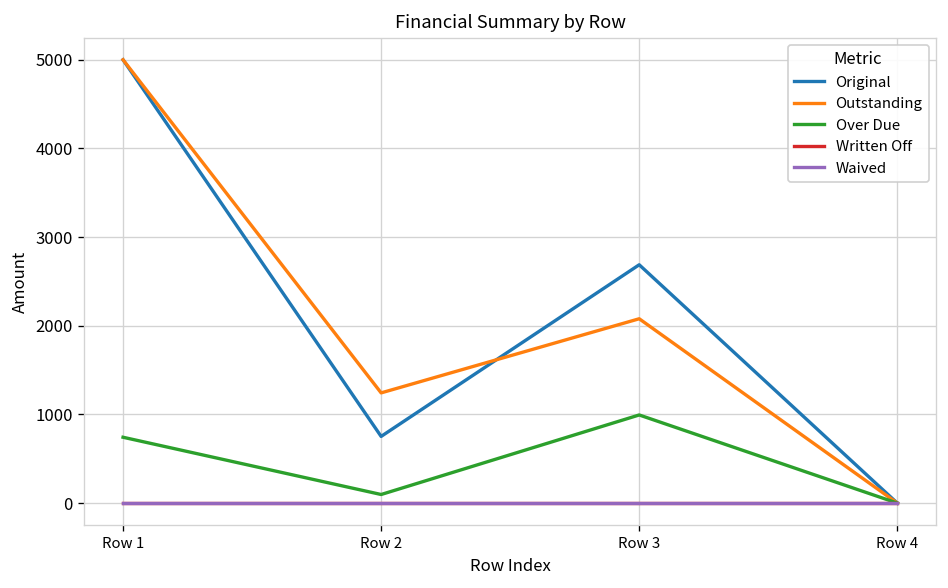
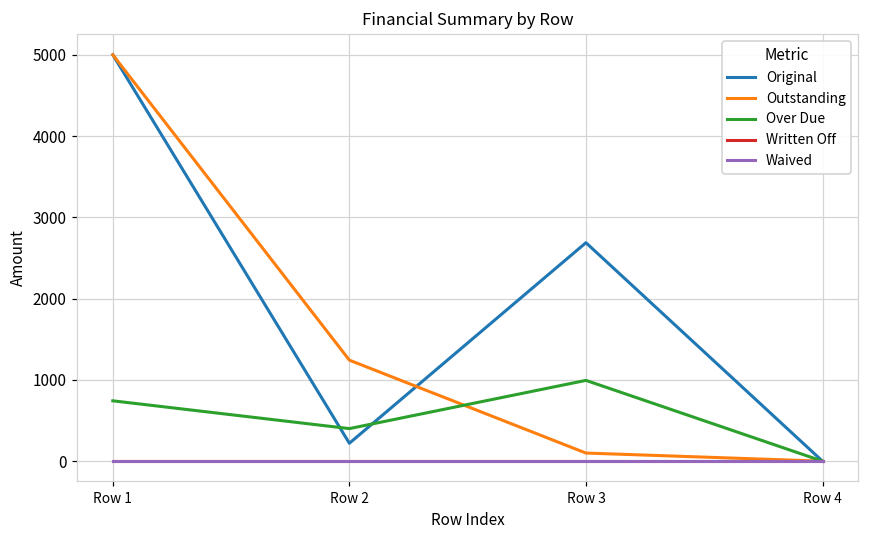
Original, Row 2: 800 -> 200
Over Due, Row 2: 100 -> 400
Outstanding, Row 3: 2100 -> 100
